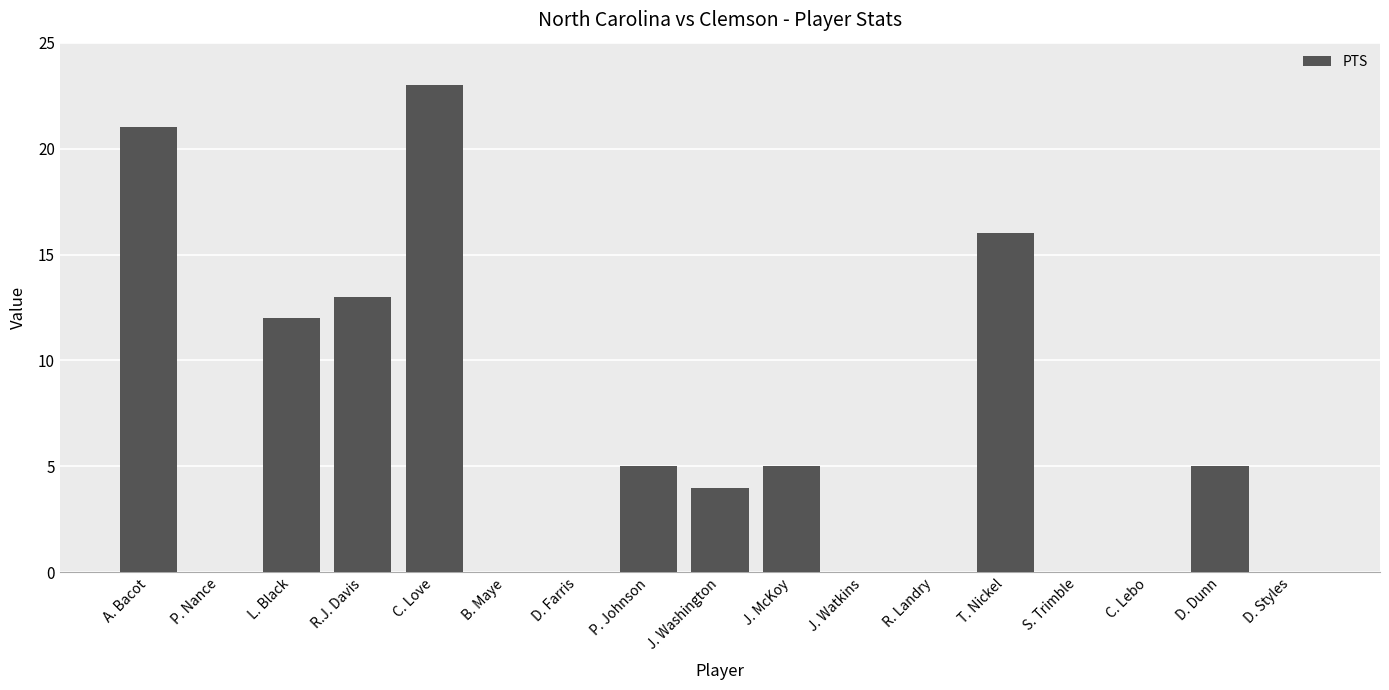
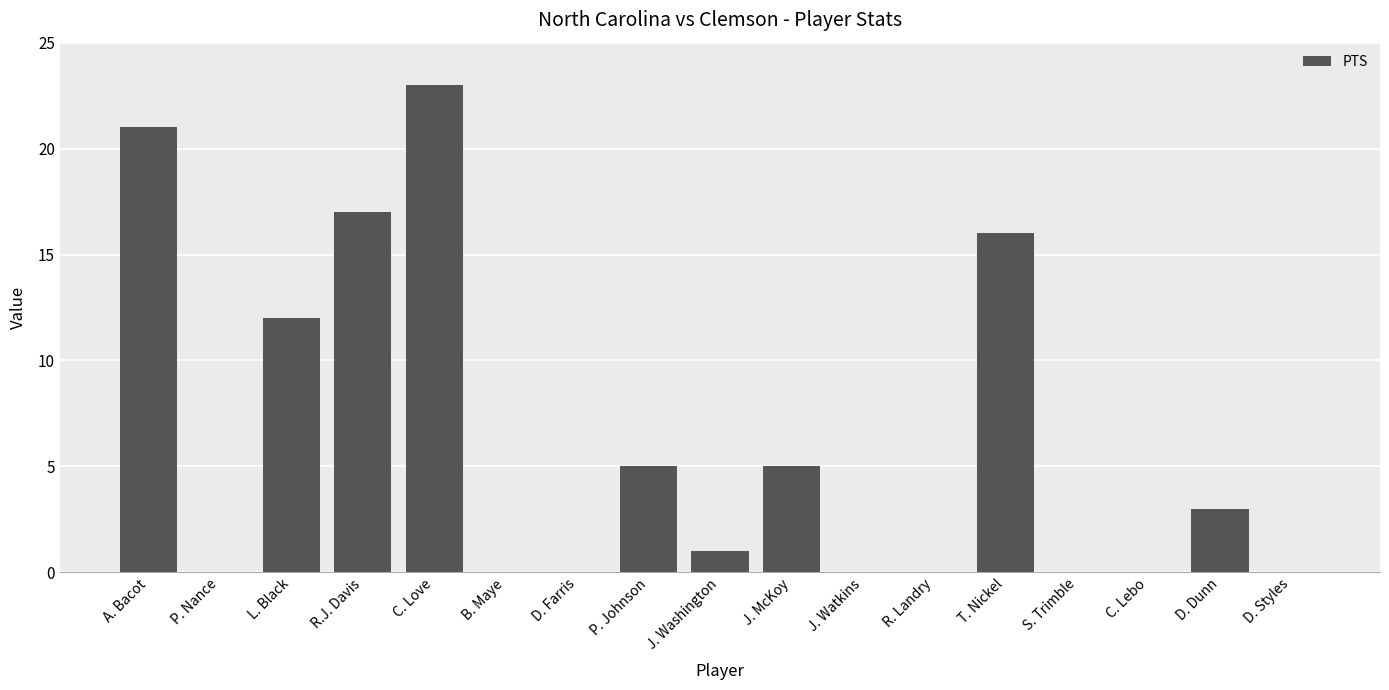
R.J. Davis: 13 -> 17
J. Washington: 4 -> 1
D. Dunn: 5 -> 3
